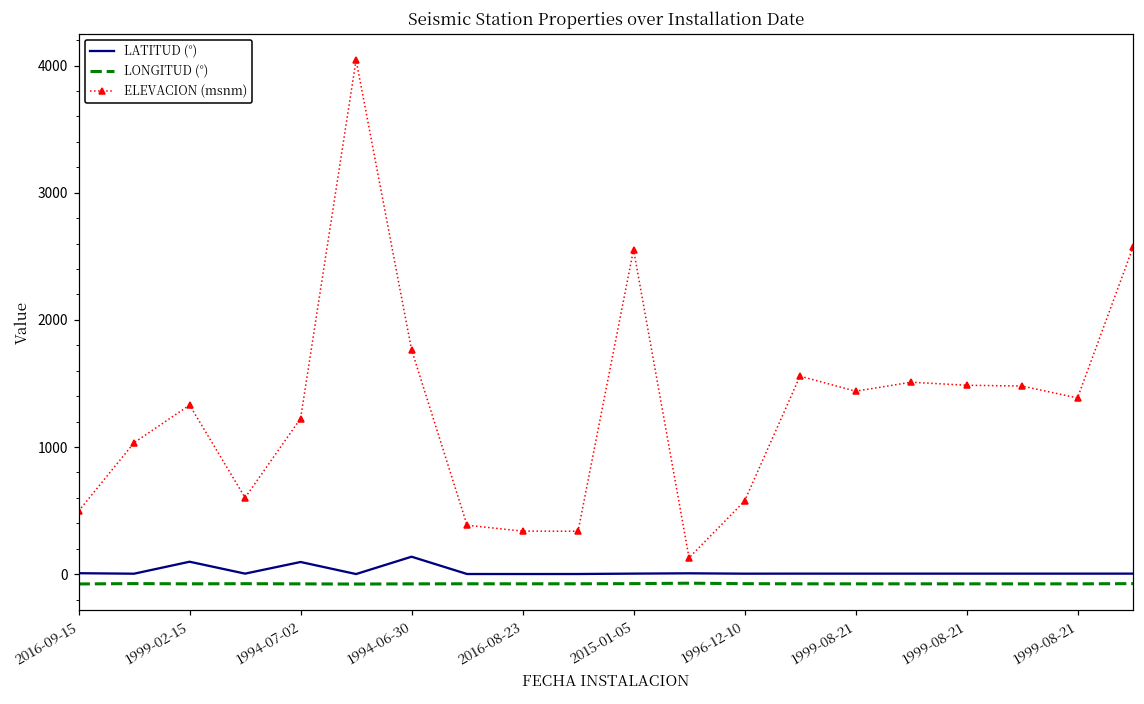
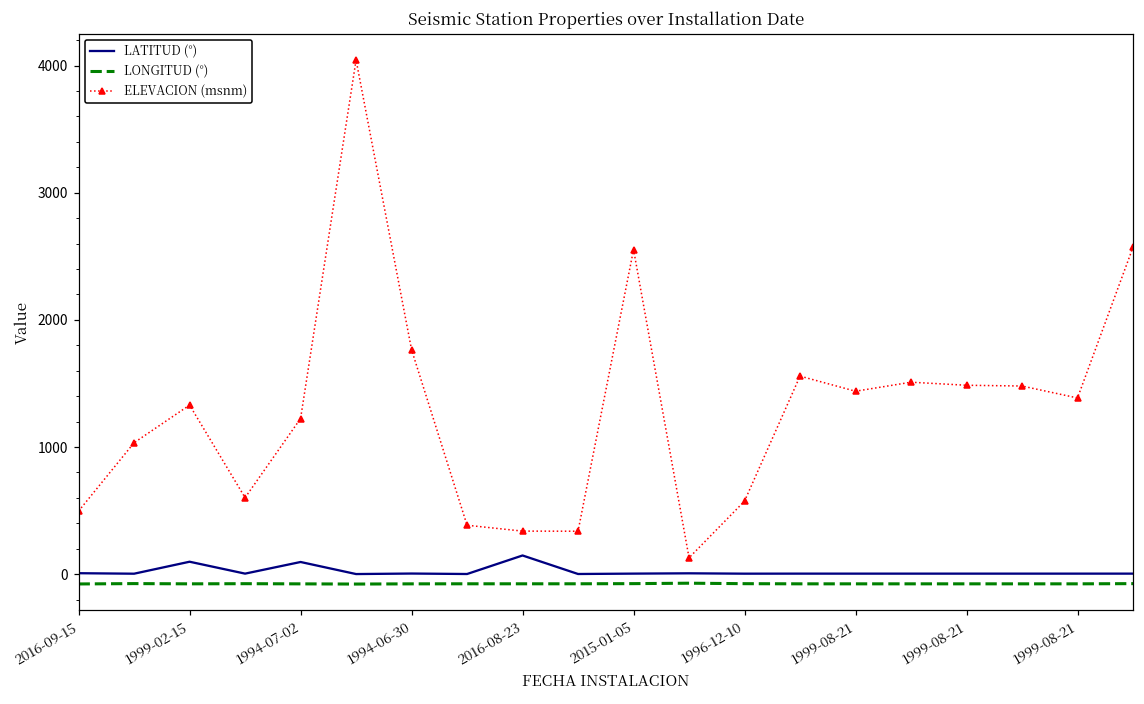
LATITUD (°), 1994-06-30: 140 -> 10
LATITUD (°), 2016-08-23: 0 -> 150
